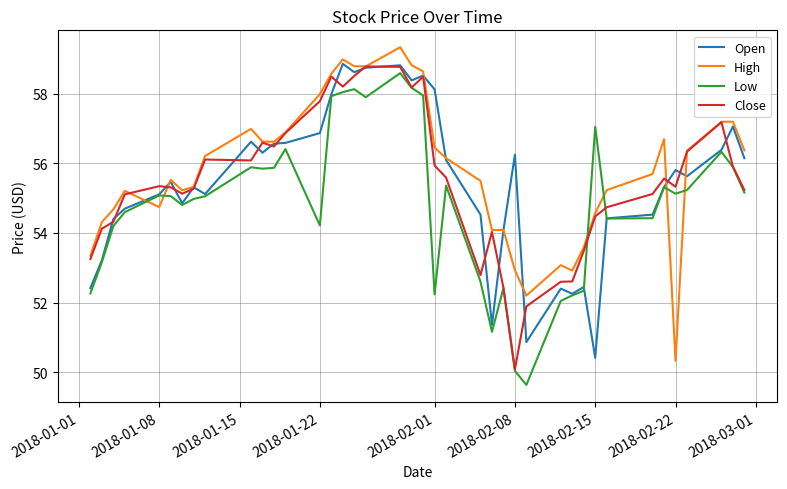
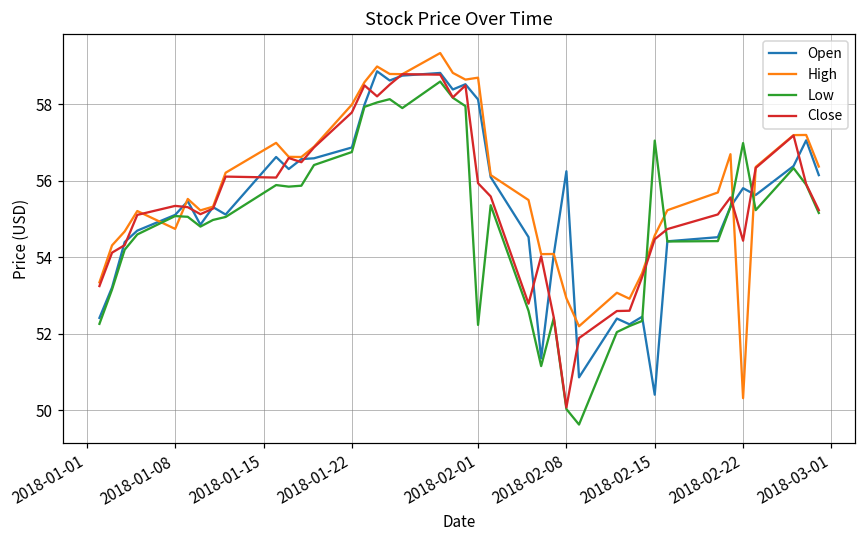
Low, 2018-01-22: 54.2 -> 56.8
High, 2018-02-01: 56.5 -> 58.7
Low, 2018-02-22: 55.1 -> 57.0
Close, 2018-02-22: 55.3 -> 54.4
